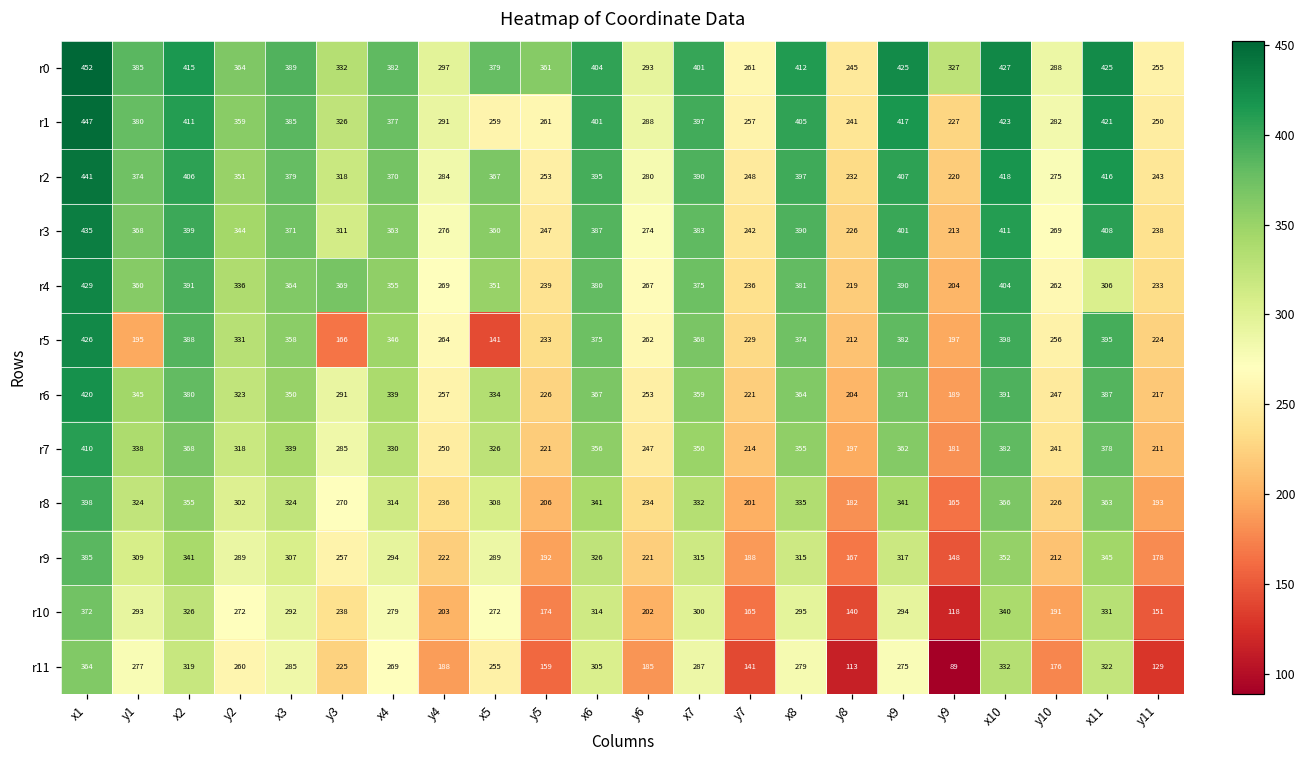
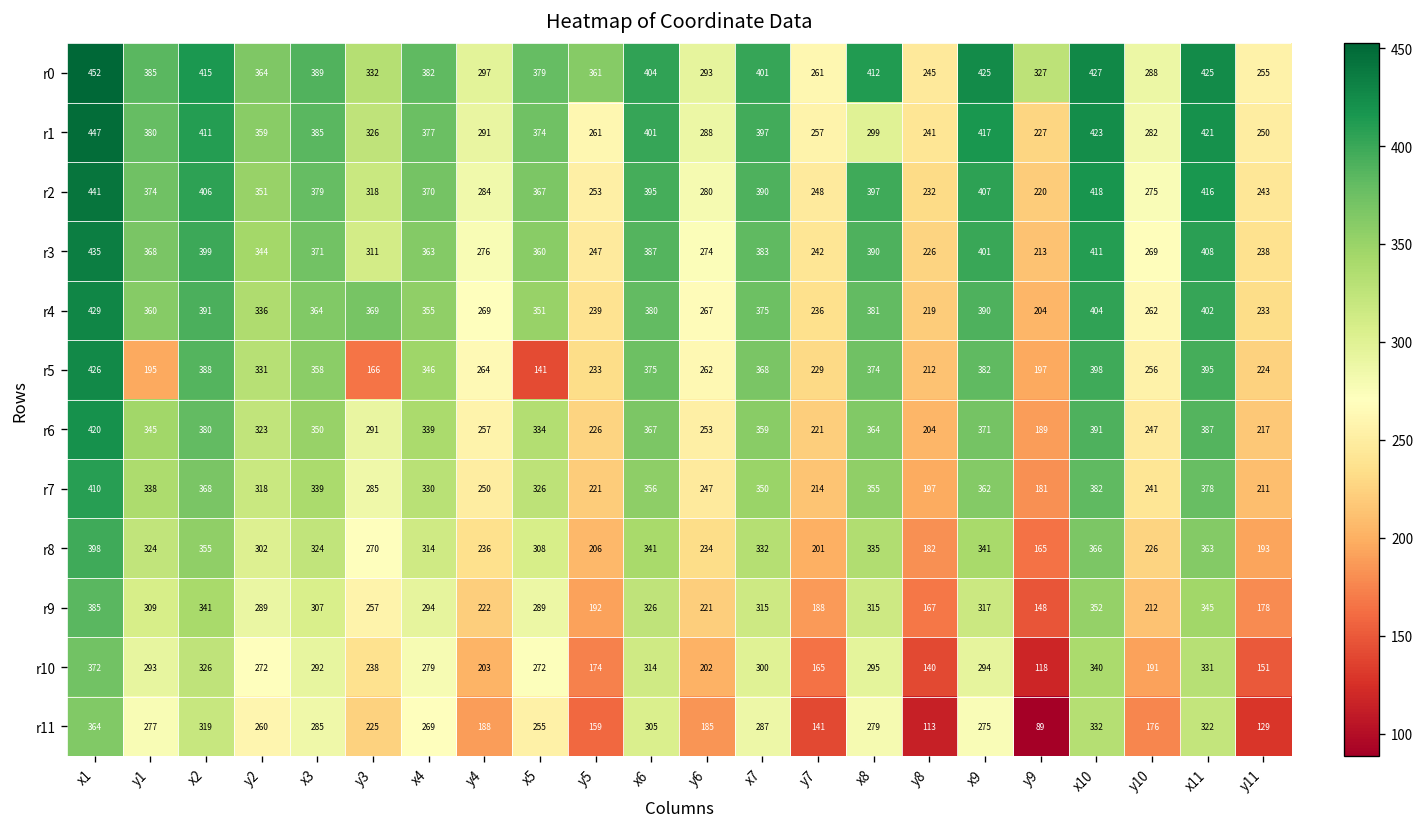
r1, x5: 259 -> 374
r1, x8: 405 -> 299
r4, x11: 306 -> 402
